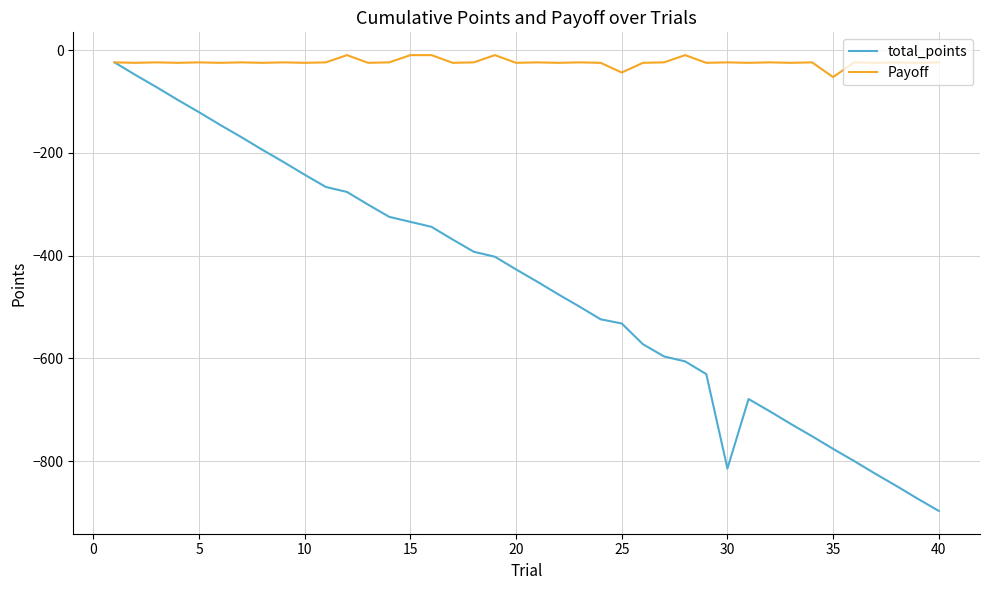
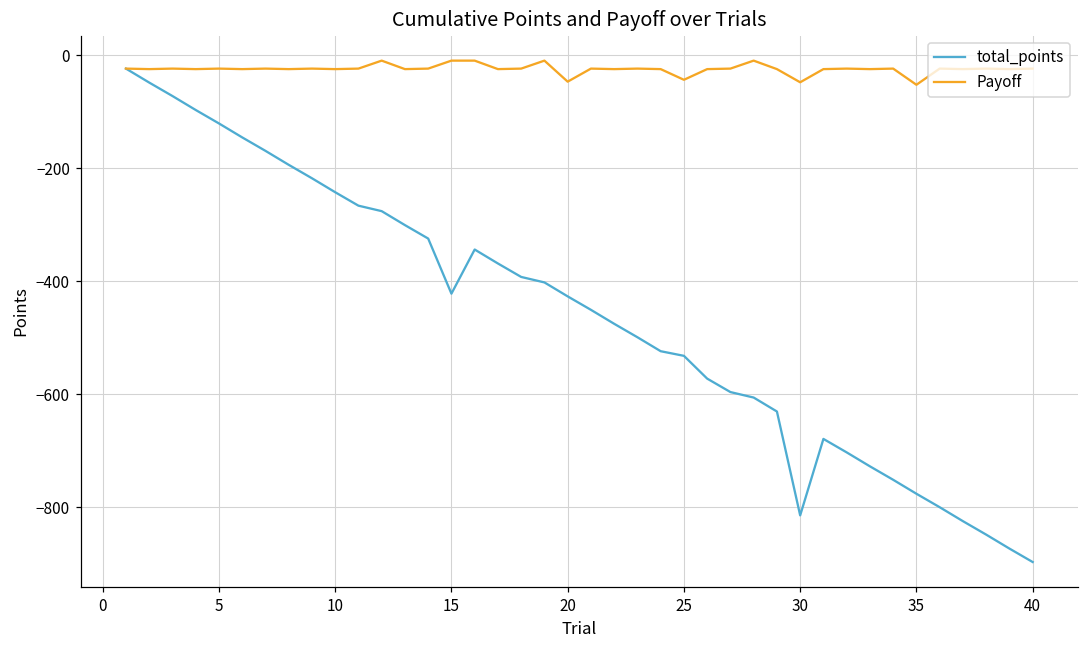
total_points, 15: -330 -> -420
Payoff, 20: -20 -> -50
Payoff, 30: -20 -> -50
